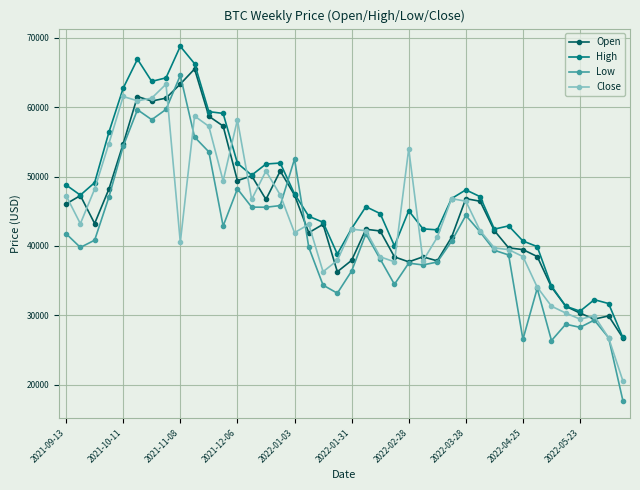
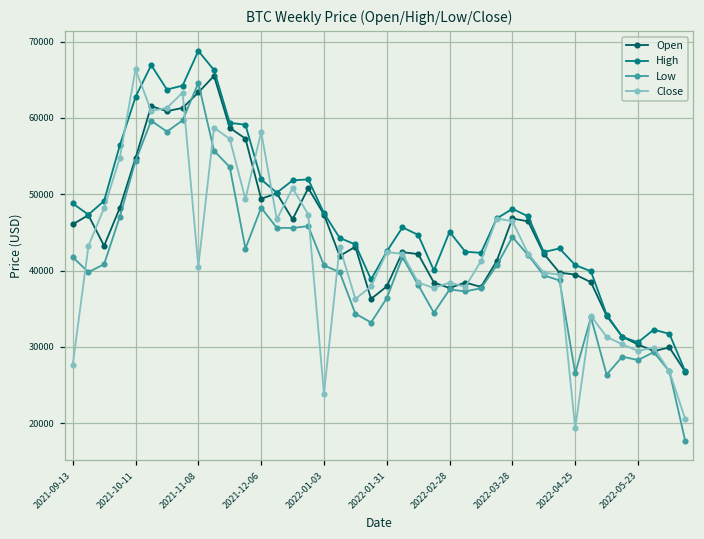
Close, 2021-09-13: 47000 -> 28000
Close, 2021-10-11: 62000 -> 66000
Low, 2022-01-03: 53000 -> 41000
Close, 2022-01-03: 42000 -> 24000
Close, 2022-02-28: 54000 -> 38000
Close, 2022-04-25: 38000 -> 19000
